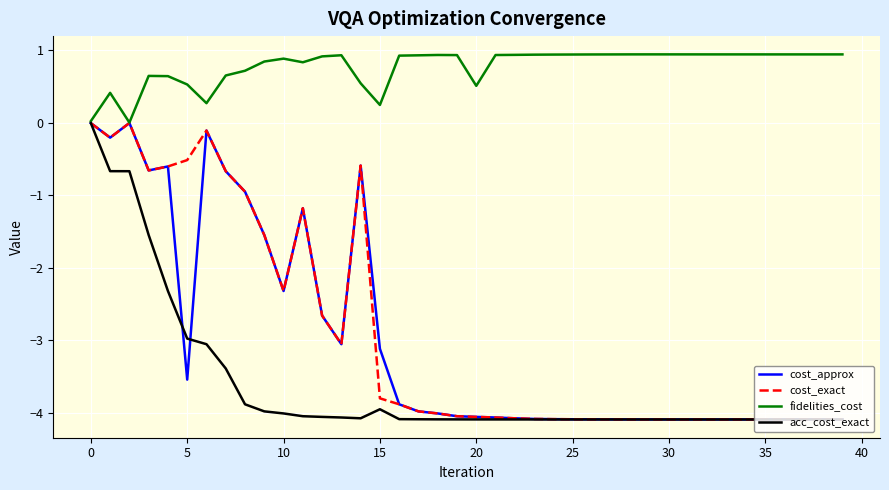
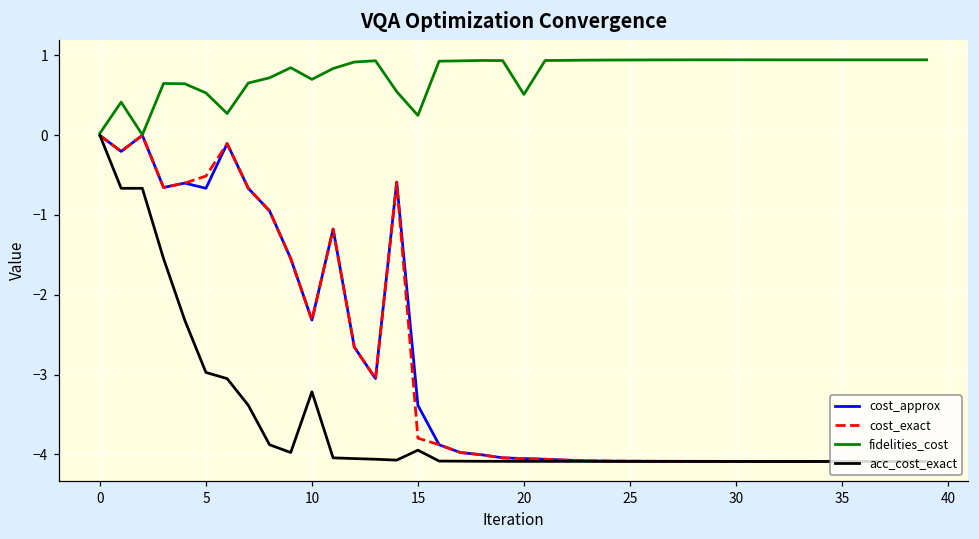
cost_approx, 5: -3.5 -> -0.7
fidelities_cost, 10: 0.9 -> 0.7
acc_cost_exact, 10: -4.0 -> -3.2
cost_approx, 15: -3.1 -> -3.4
